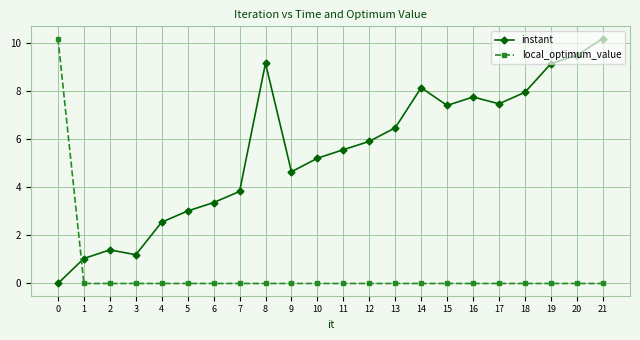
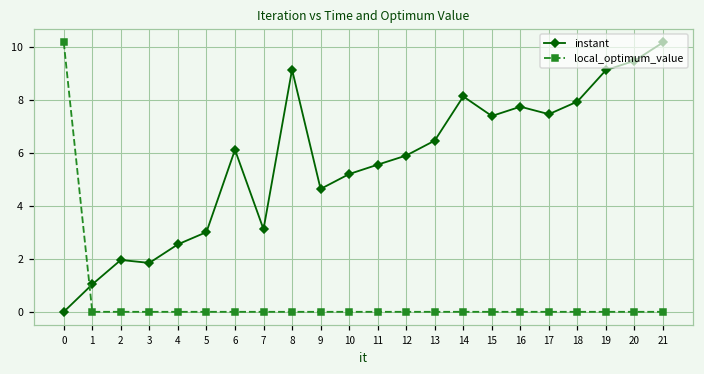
instant, 2: 1.4 -> 2.0
instant, 3: 1.2 -> 1.8
instant, 6: 3.4 -> 6.1
instant, 7: 3.8 -> 3.1
